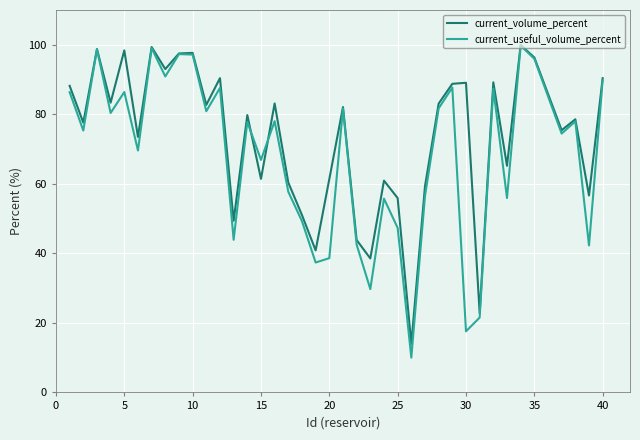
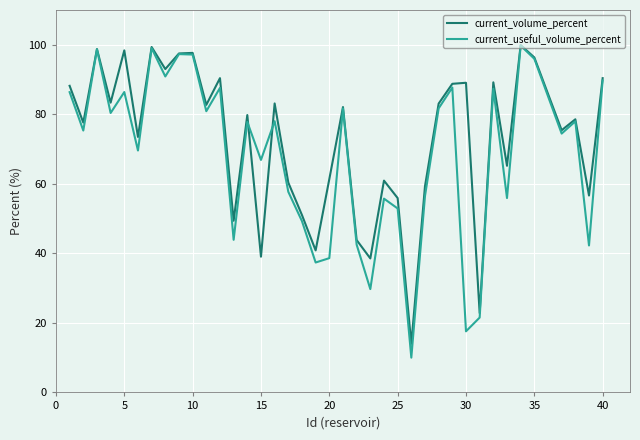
current_volume_percent, 15: 61 -> 39
current_useful_volume_percent, 25: 47 -> 53
